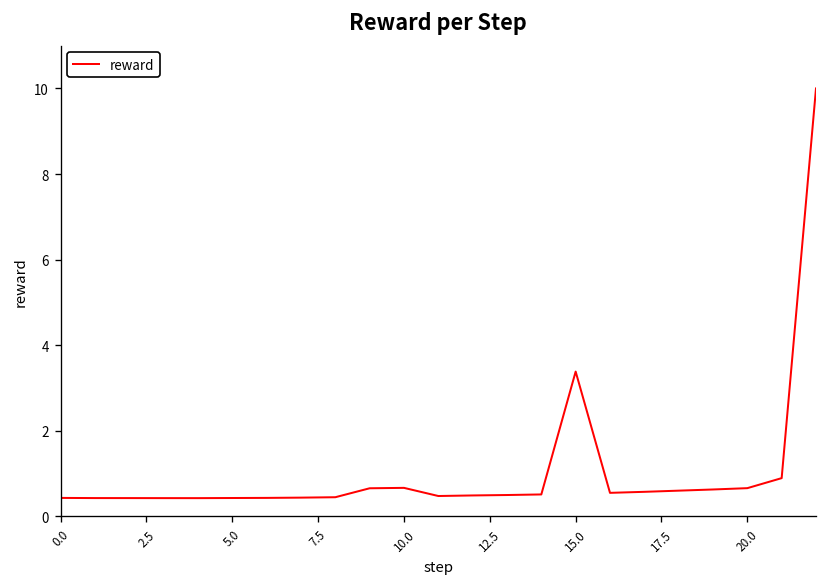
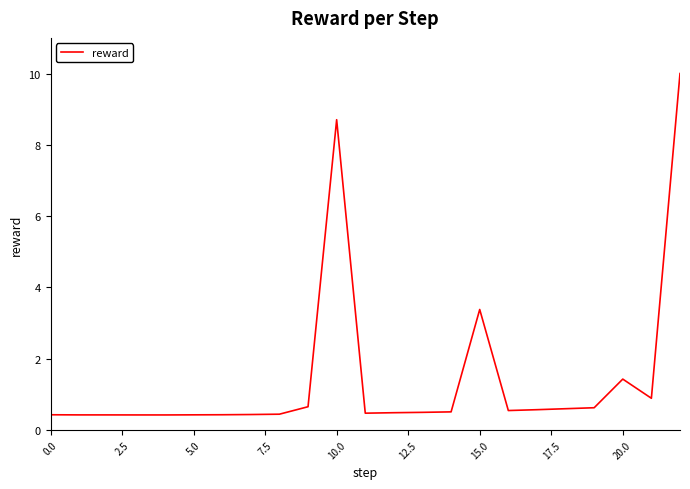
10.0: 0.7 -> 8.7
20.0: 0.7 -> 1.4
